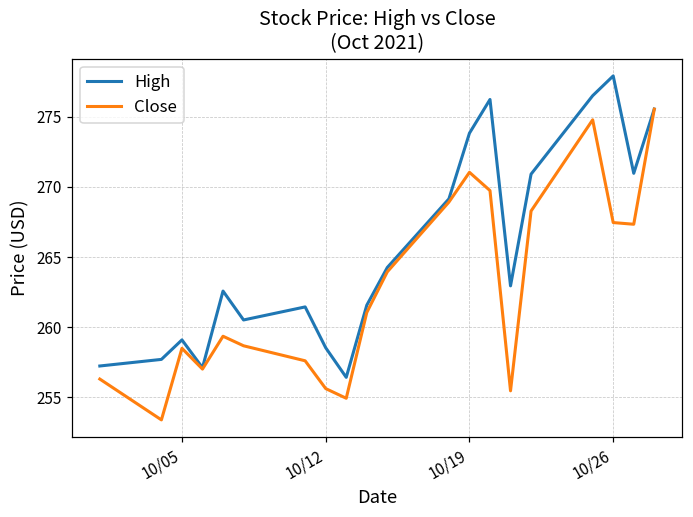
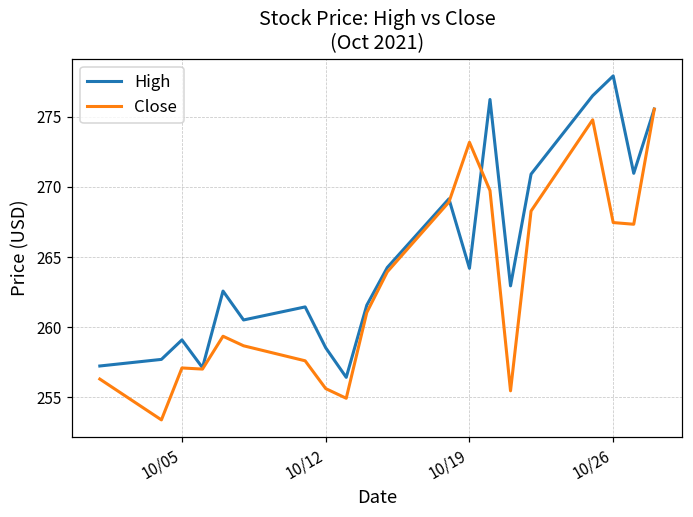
Close, 10/05: 258.5 -> 257.1
High, 10/19: 273.8 -> 264.2
Close, 10/19: 271.0 -> 273.2
